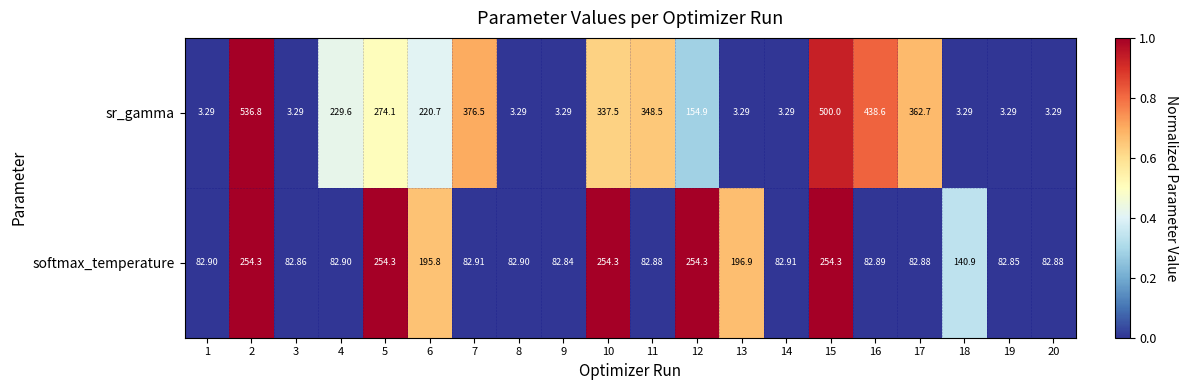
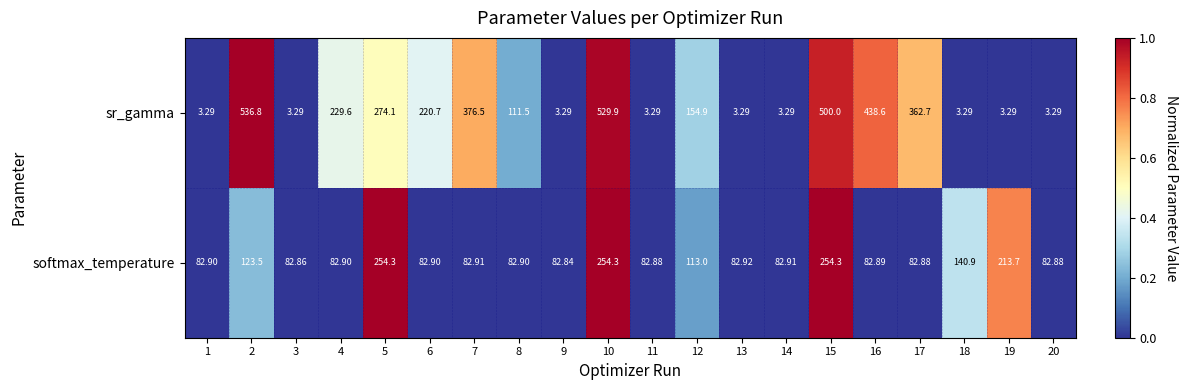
sr_gamma, 8: 3.29 -> 111.5
sr_gamma, 10: 337.5 -> 529.9
sr_gamma, 11: 348.5 -> 3.29
softmax_temperature, 2: 254.3 -> 123.5
softmax_temperature, 6: 195.8 -> 82.90
softmax_temperature, 12: 254.3 -> 113.0
softmax_temperature, 13: 196.9 -> 82.92
softmax_temperature, 19: 82.85 -> 213.7
